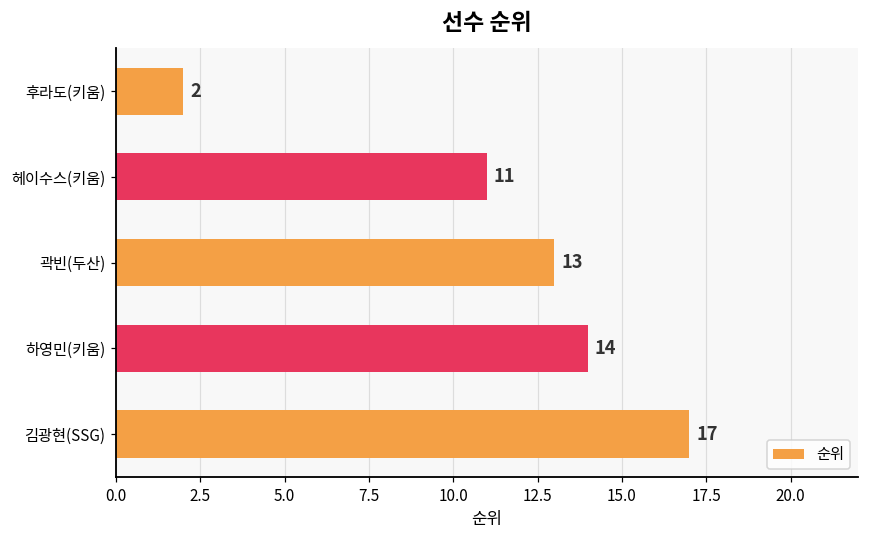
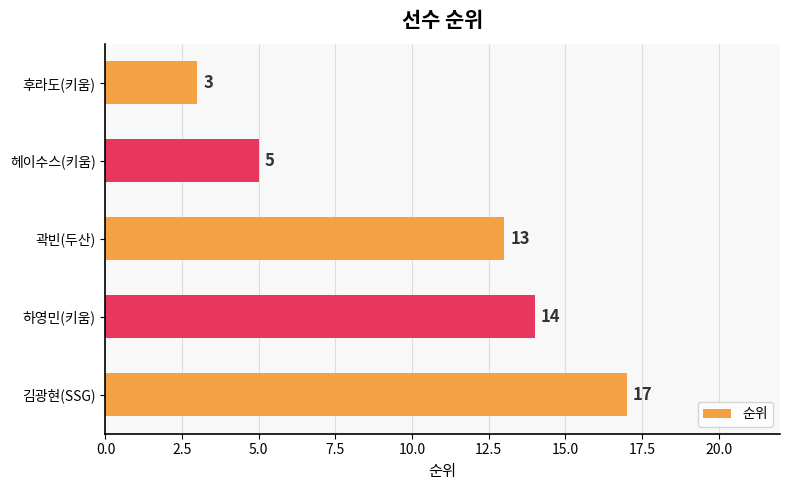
후라도(키움): 2 -> 3
헤이수스(키움): 11 -> 5
